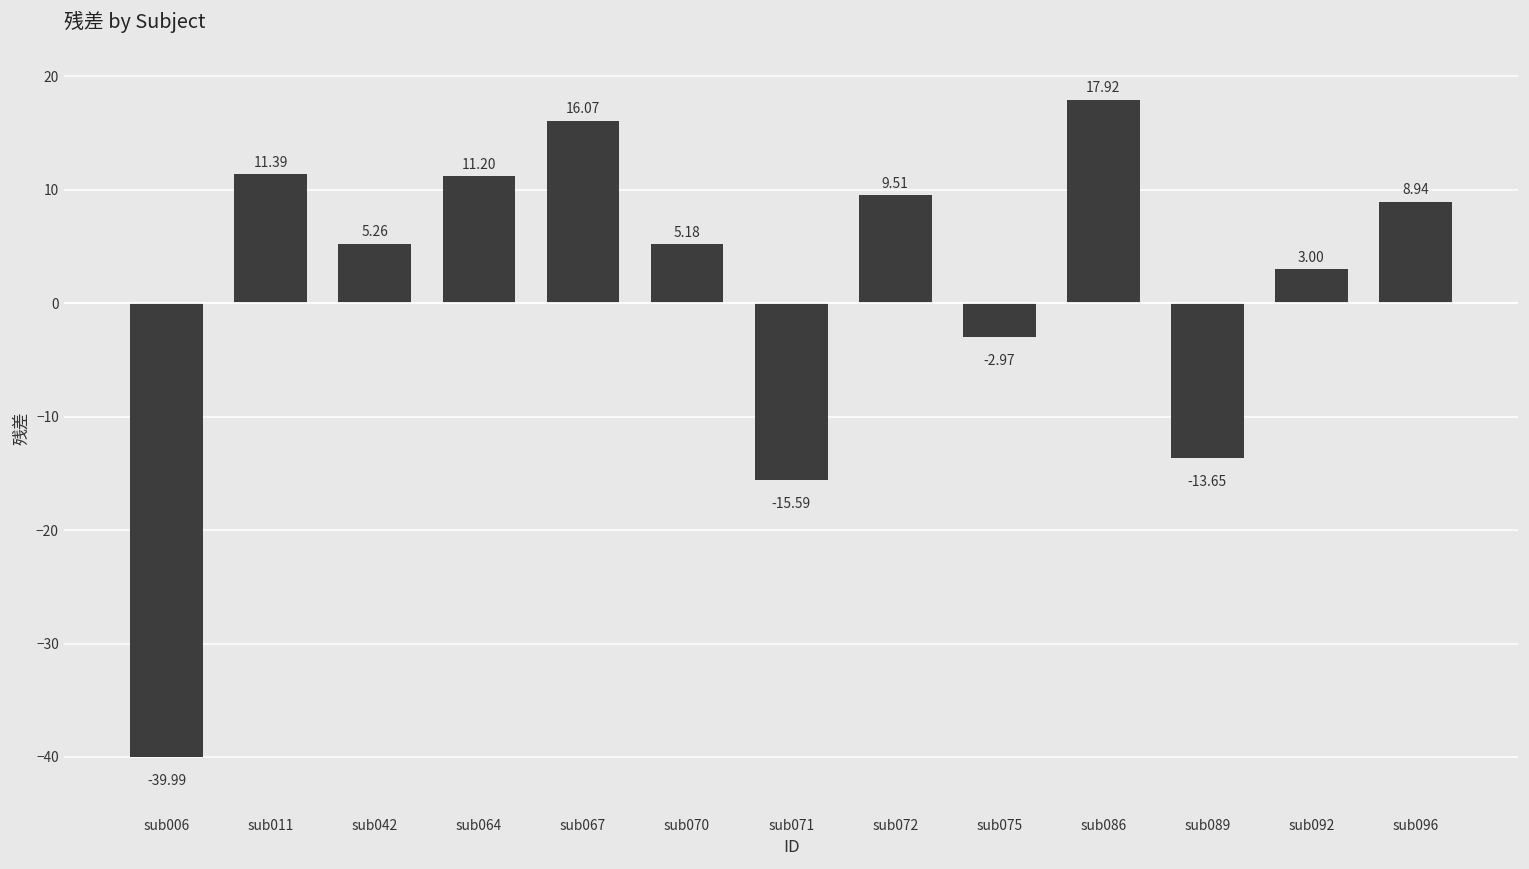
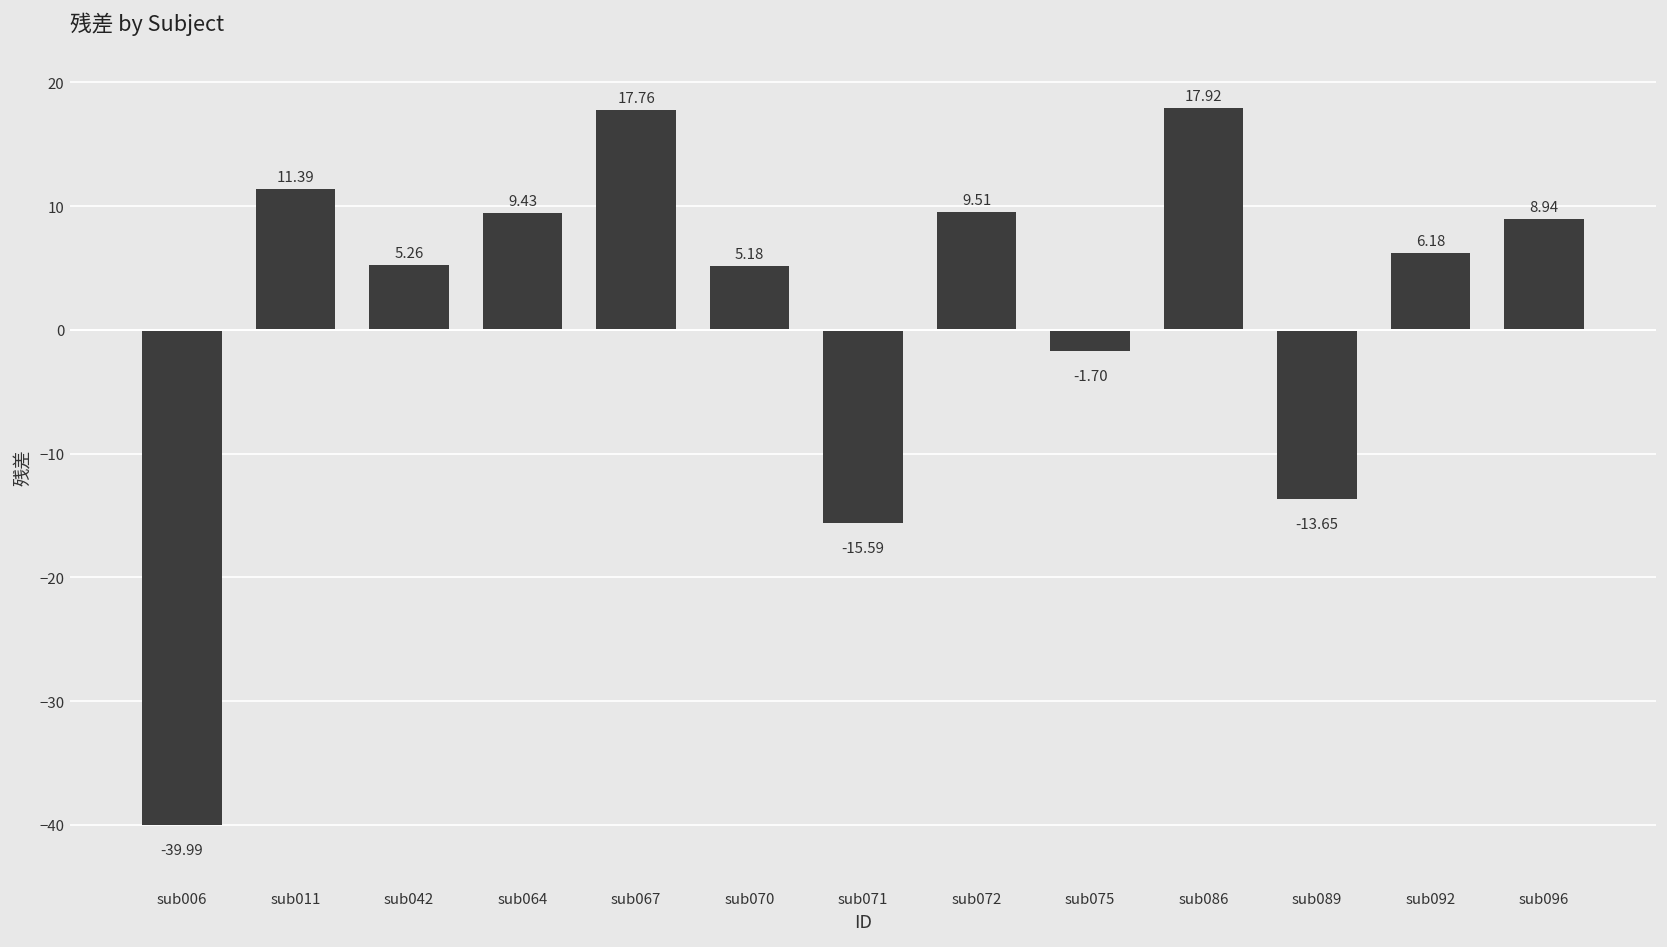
sub064: 11.20 -> 9.43
sub067: 16.07 -> 17.76
sub075: -2.97 -> -1.70
sub092: 3.00 -> 6.18
